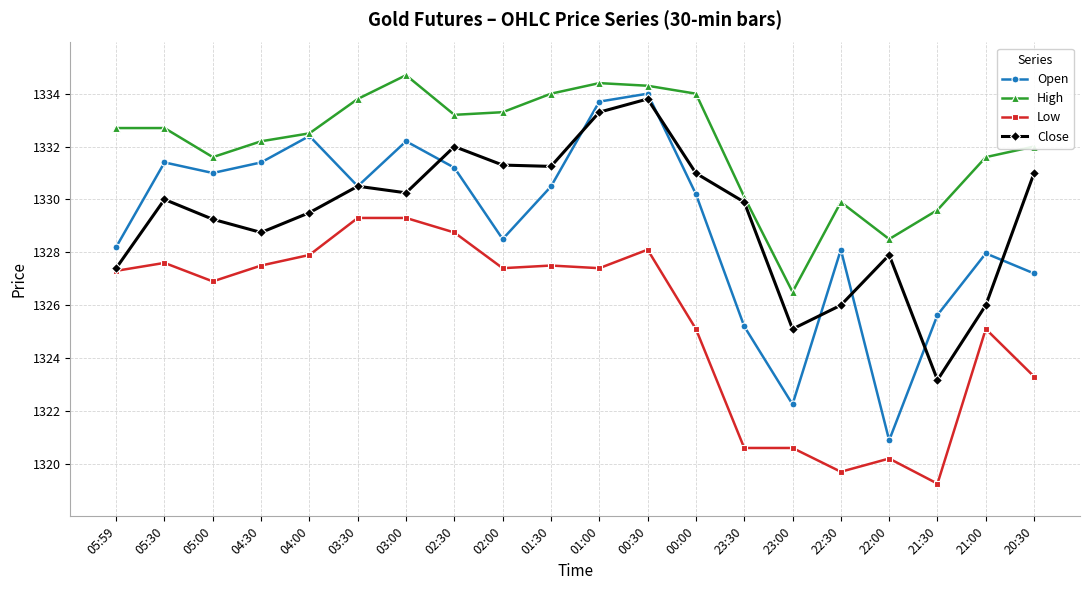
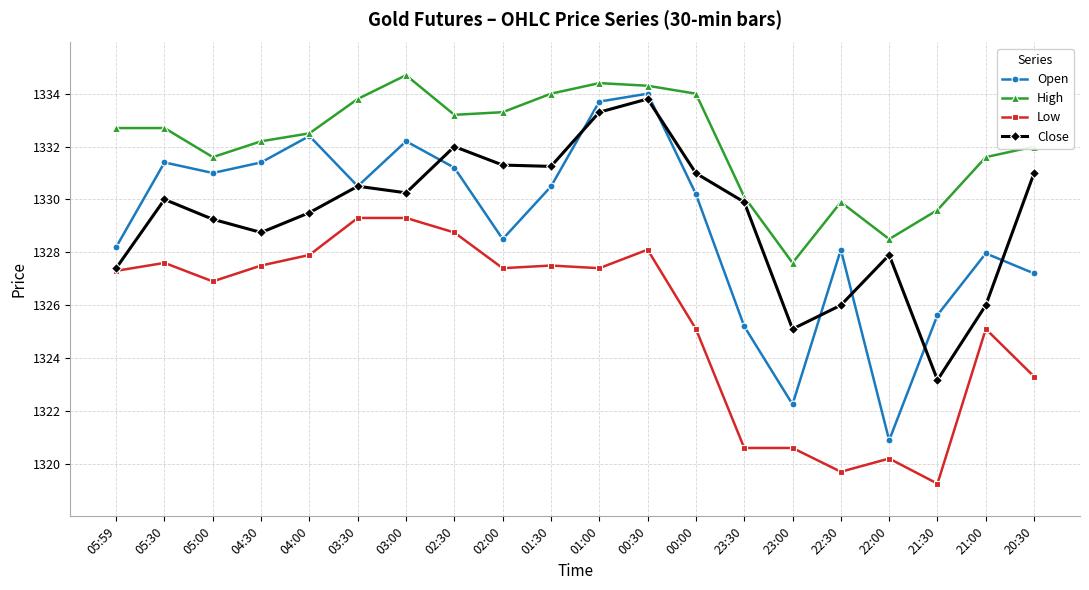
High, 23:00: 1326.5 -> 1327.6
